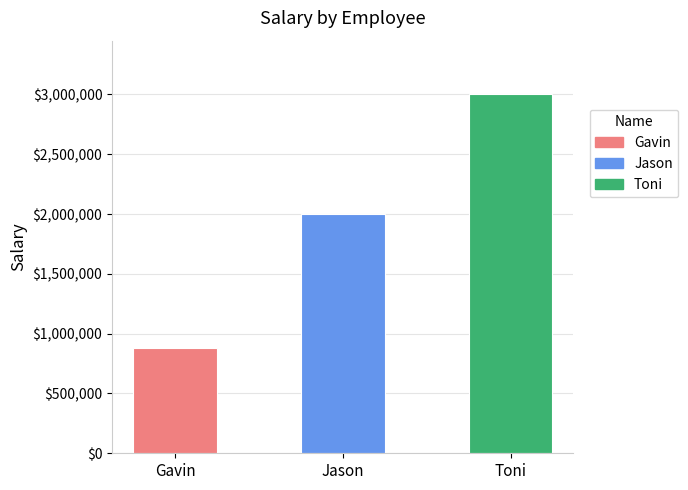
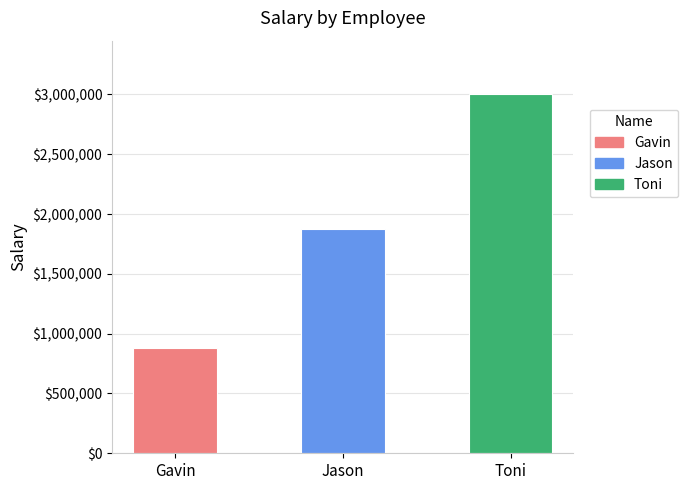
Jason: $2,000,000 -> $1,880,000
